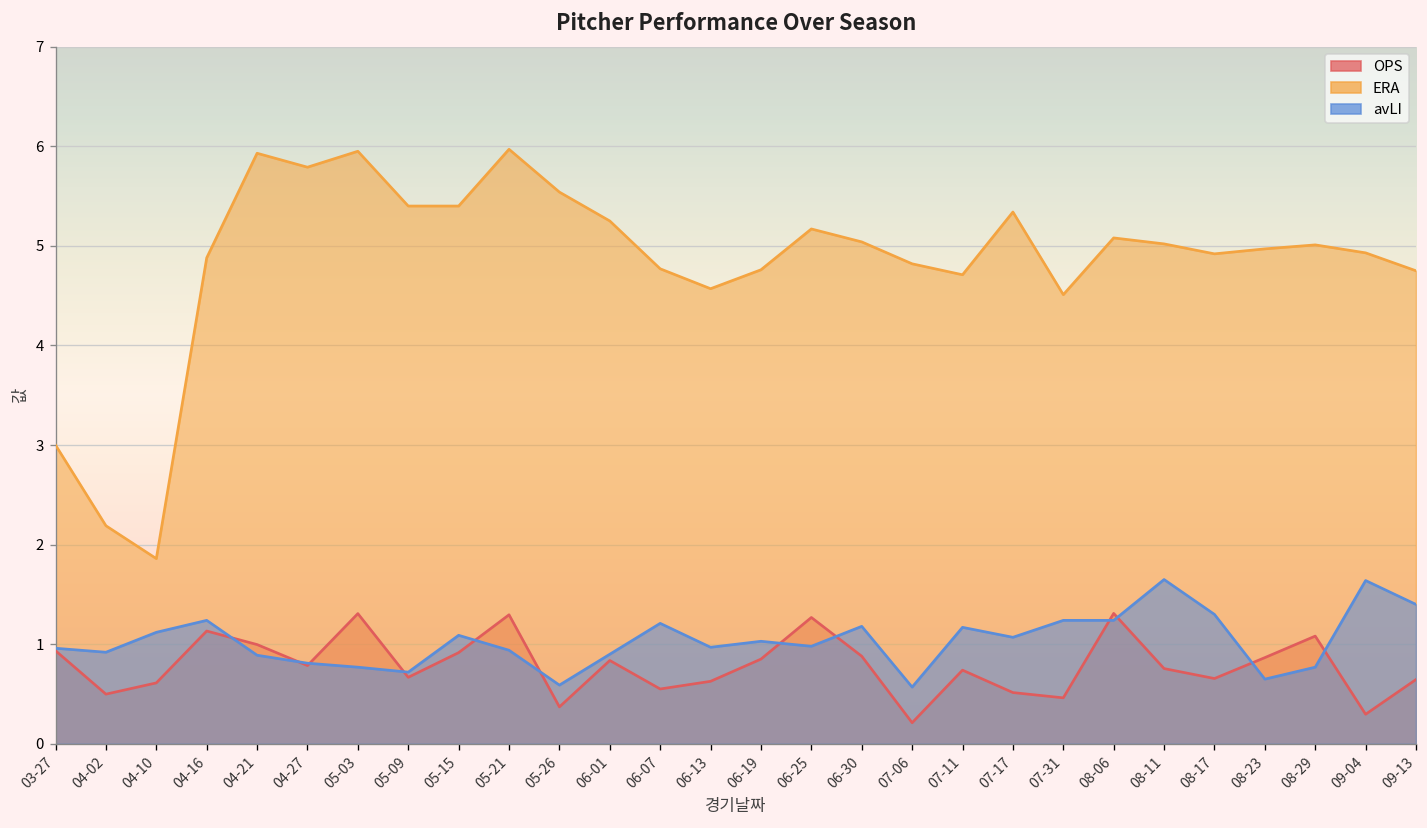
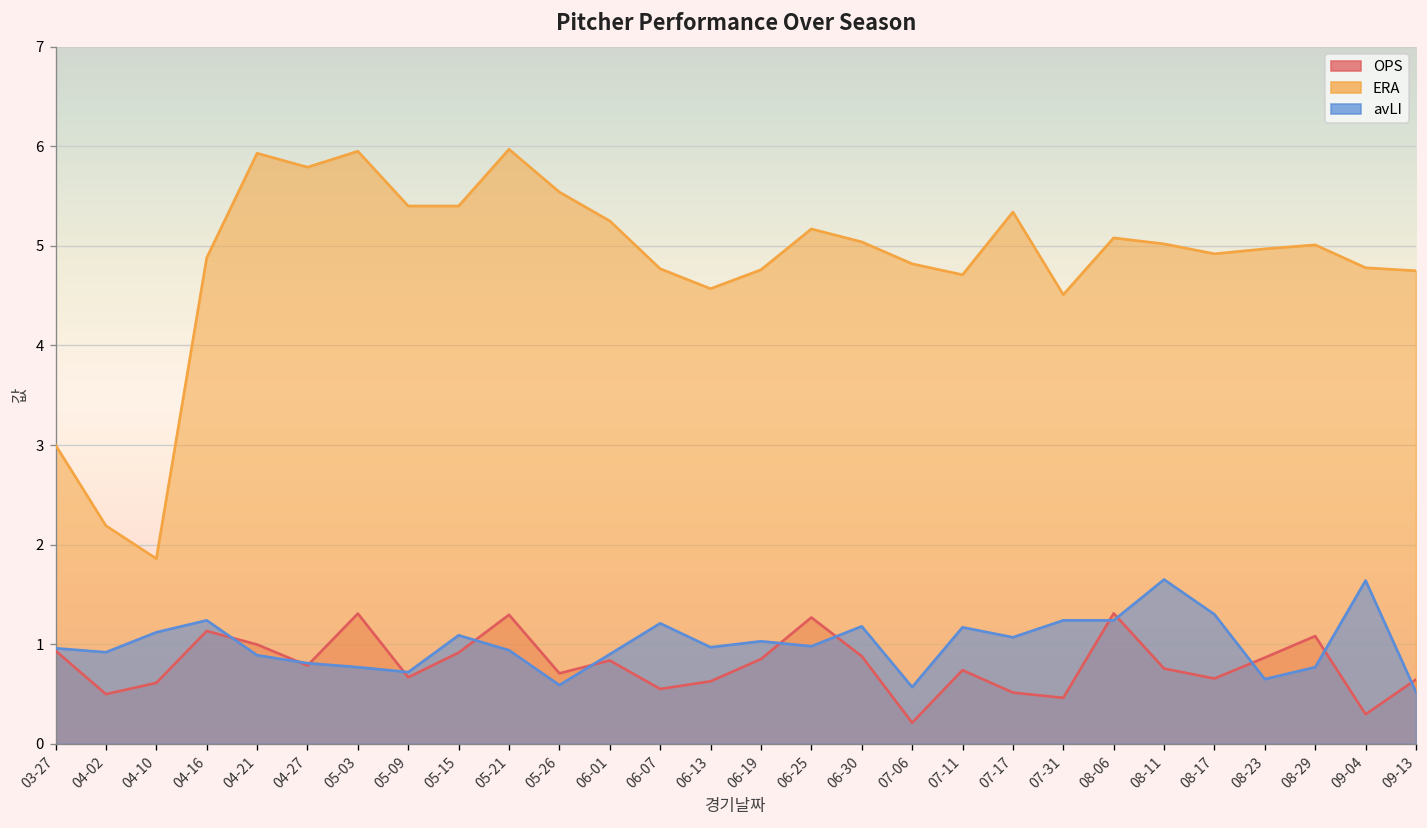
OPS, 05-26: 0.4 -> 0.7
ERA, 09-04: 4.9 -> 4.8
avLI, 09-13: 1.4 -> 0.5
